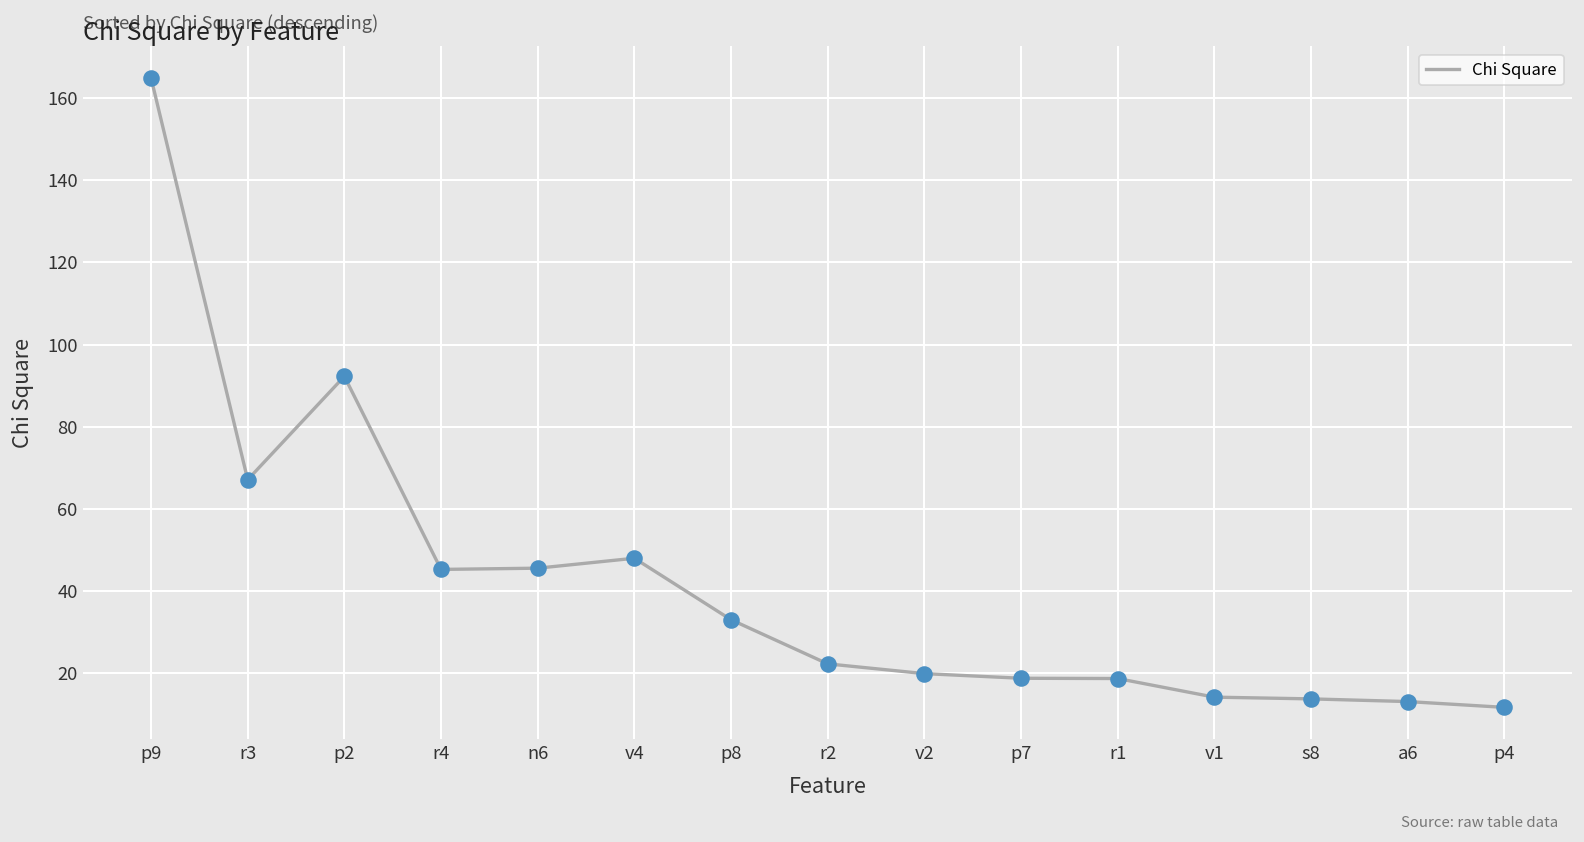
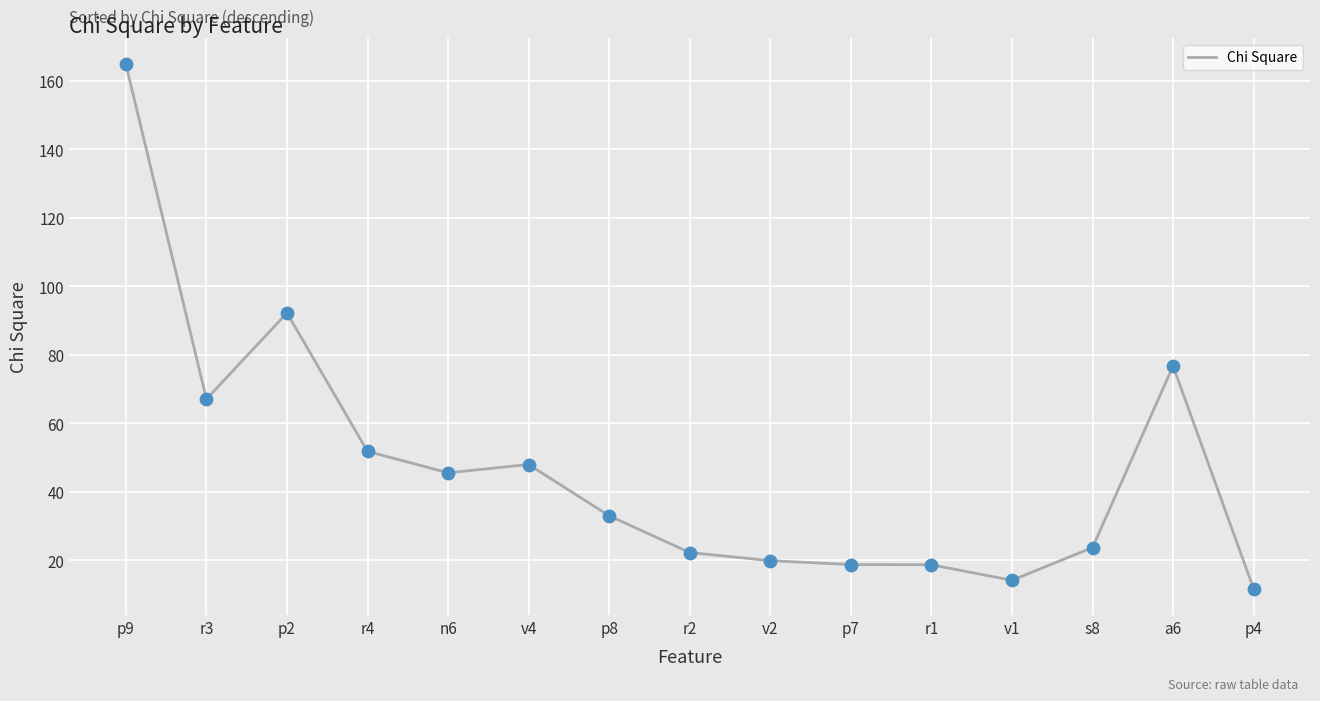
r4: 45 -> 52
s8: 14 -> 24
a6: 13 -> 77
